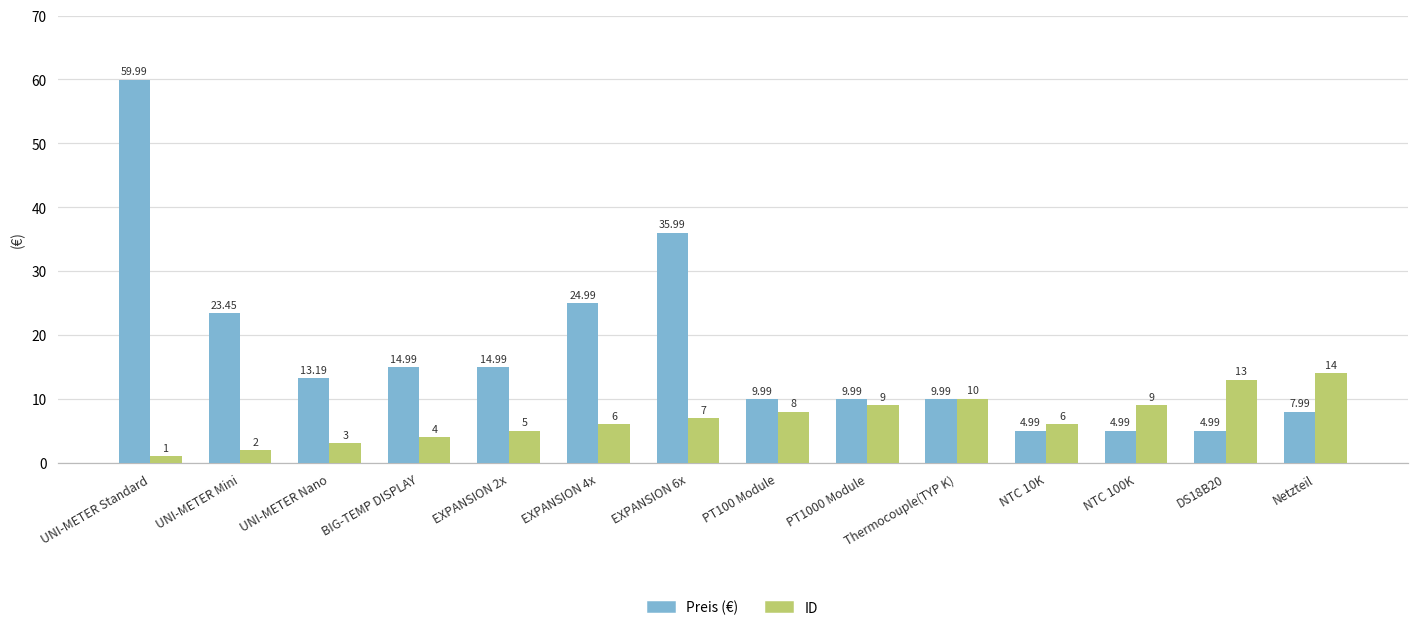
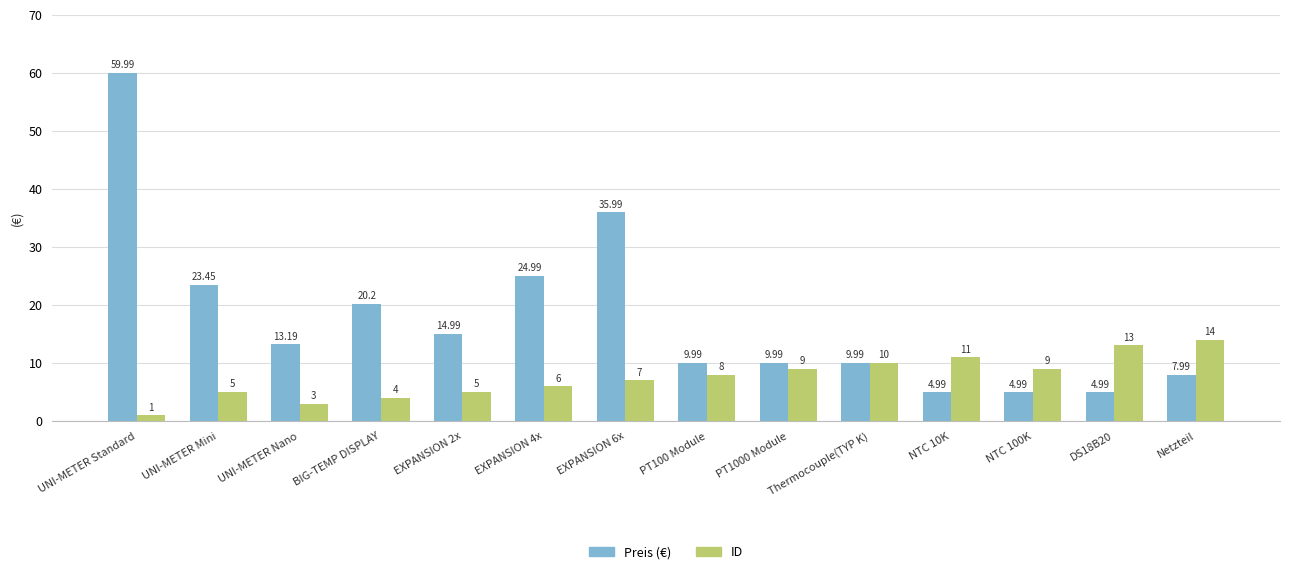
ID, UNI-METER Mini: 2 -> 5
Preis (€), BIG-TEMP DISPLAY: 14.99 -> 20.2
ID, NTC 10K: 6 -> 11
